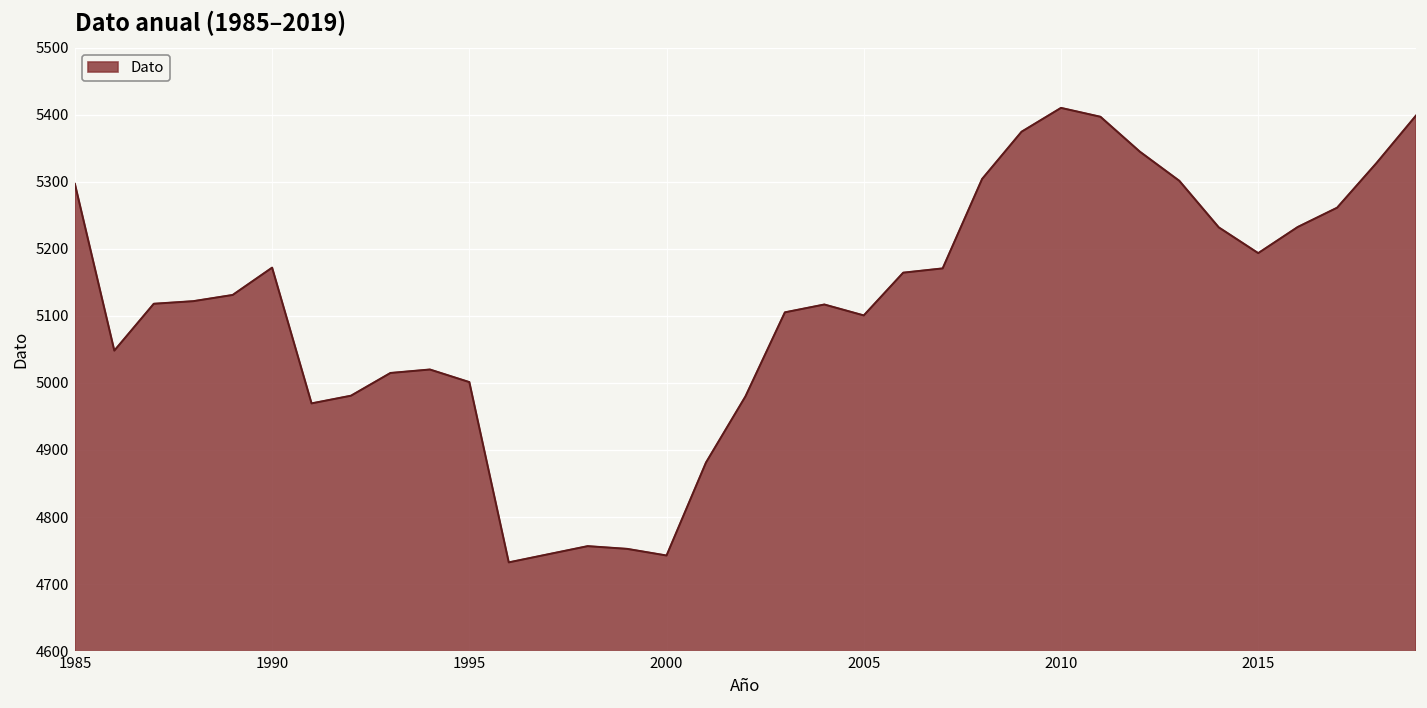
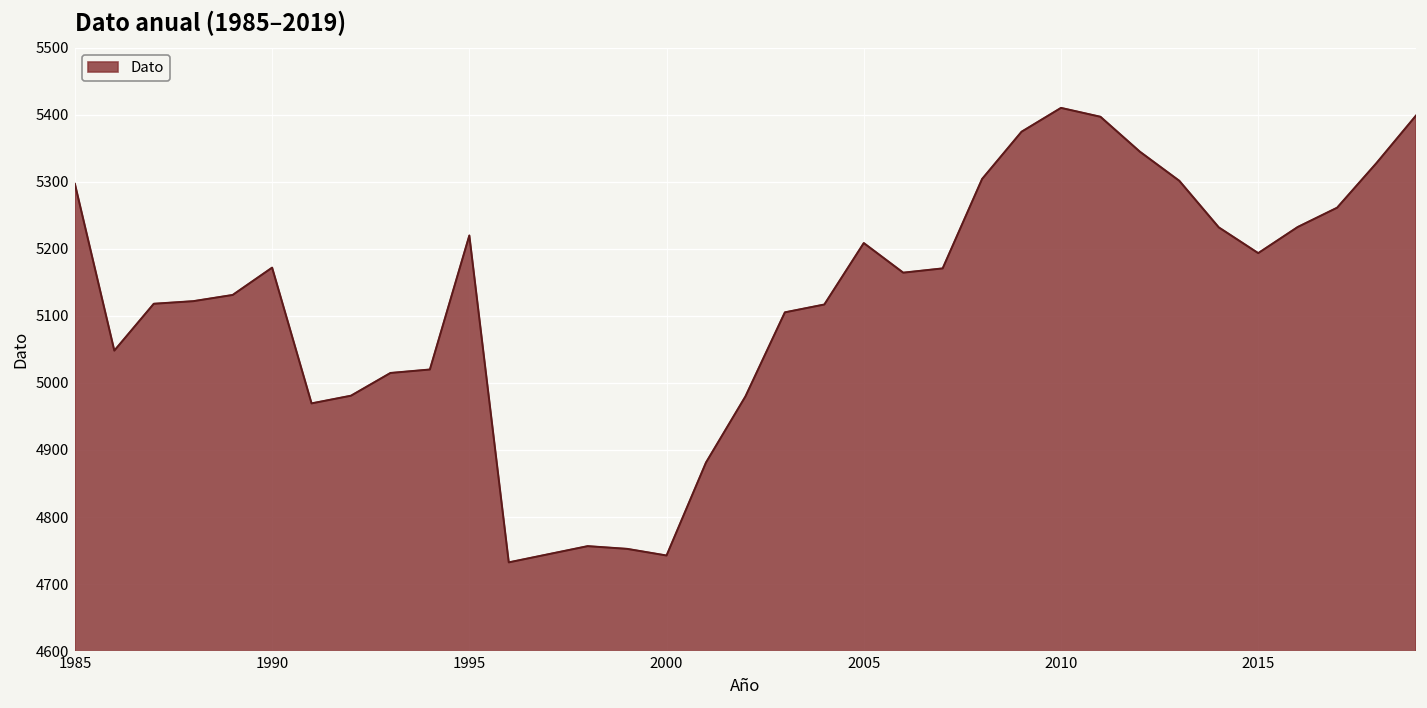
1995: 5000 -> 5220
2005: 5100 -> 5210
